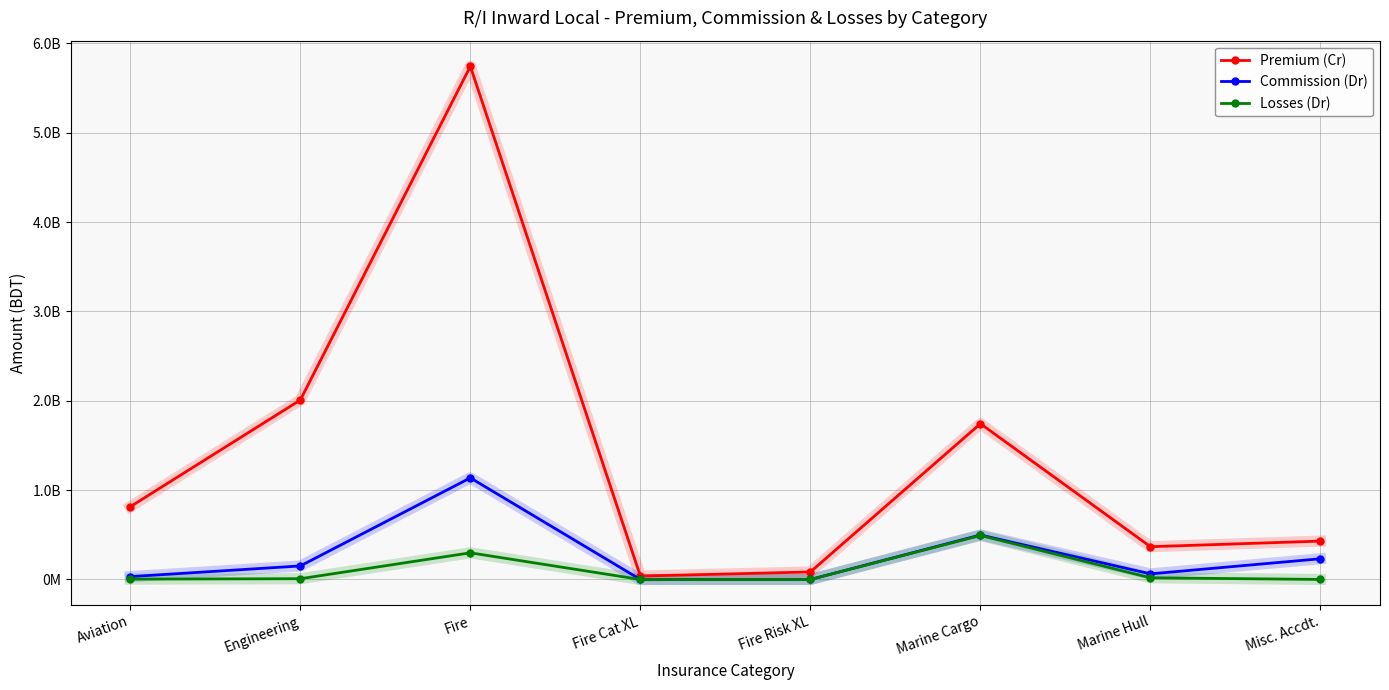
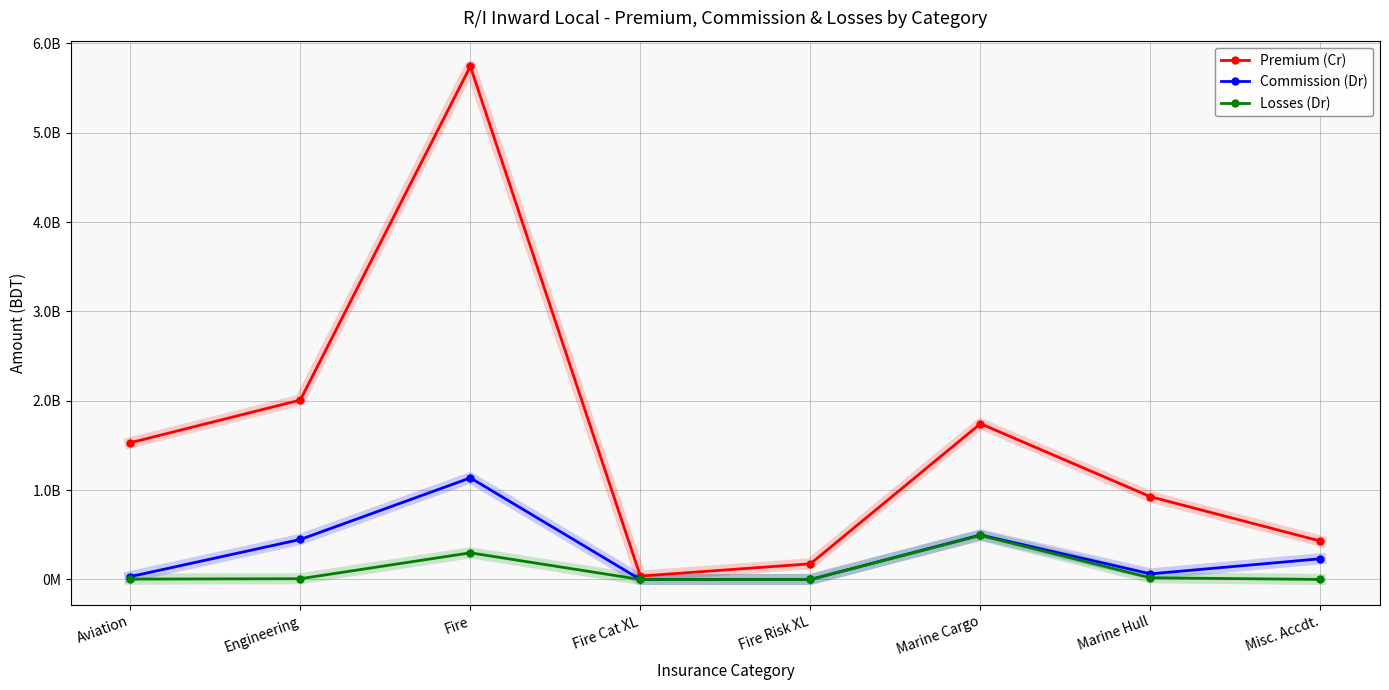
Premium (Cr), Aviation: 800000000 -> 1500000000
Commission (Dr), Engineering: 200000000 -> 400000000
Premium (Cr), Fire Risk XL: 100000000 -> 200000000
Premium (Cr), Marine Hull: 400000000 -> 900000000
